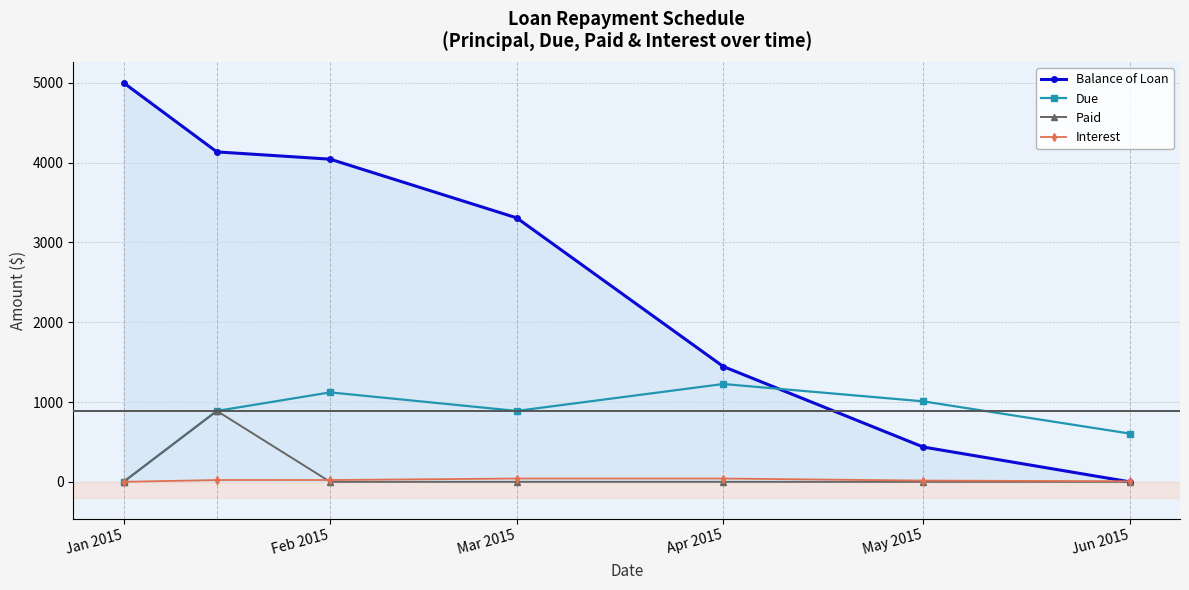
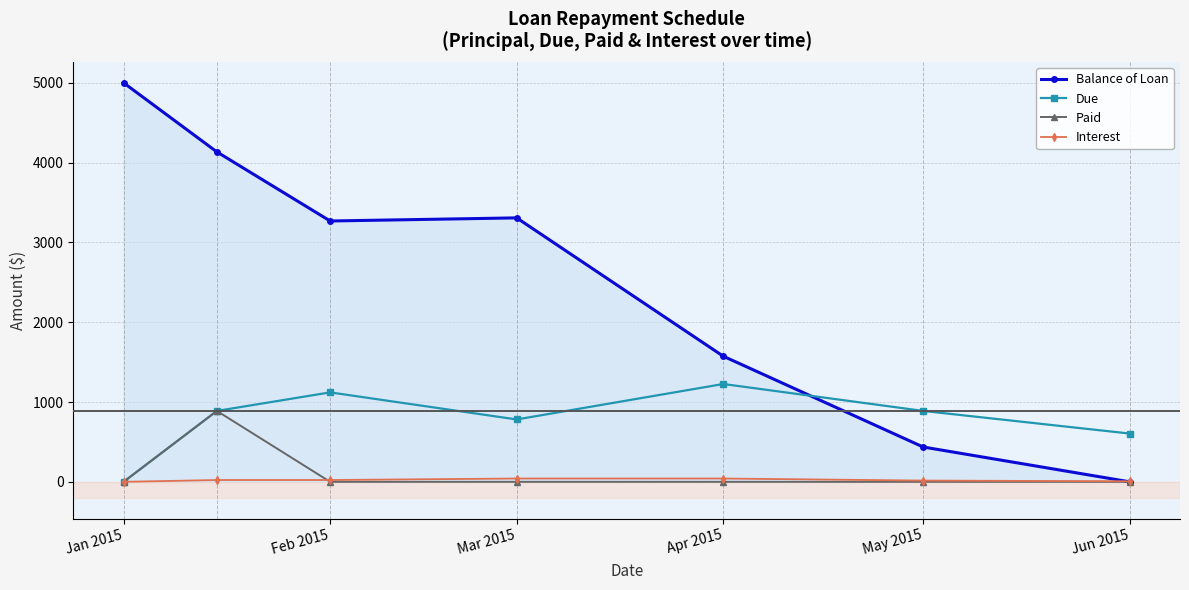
Balance of Loan, Feb 2015: 4000 -> 3300
Due, Mar 2015: 900 -> 800
Balance of Loan, Apr 2015: 1400 -> 1600
Due, May 2015: 1000 -> 900
